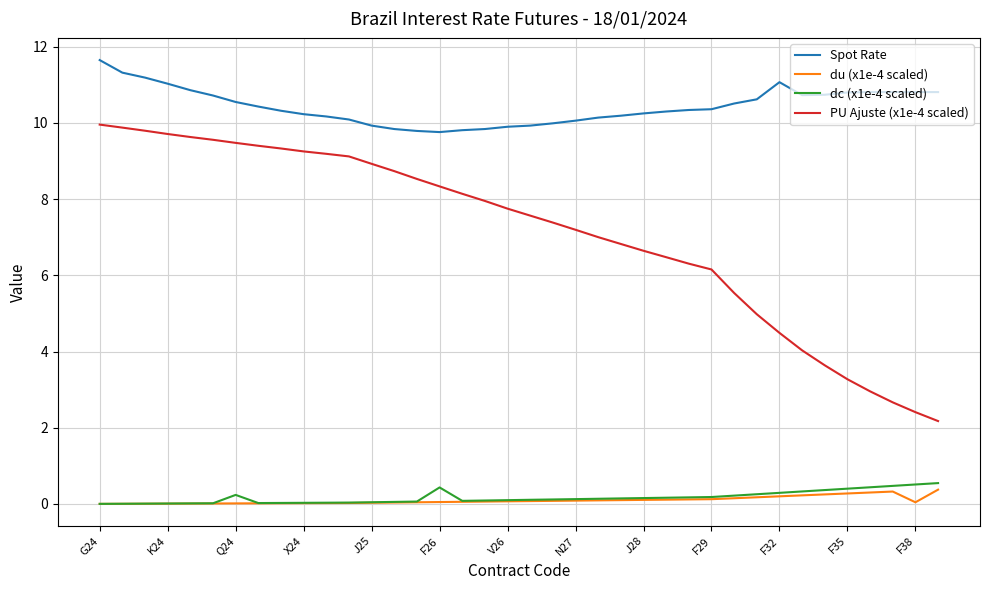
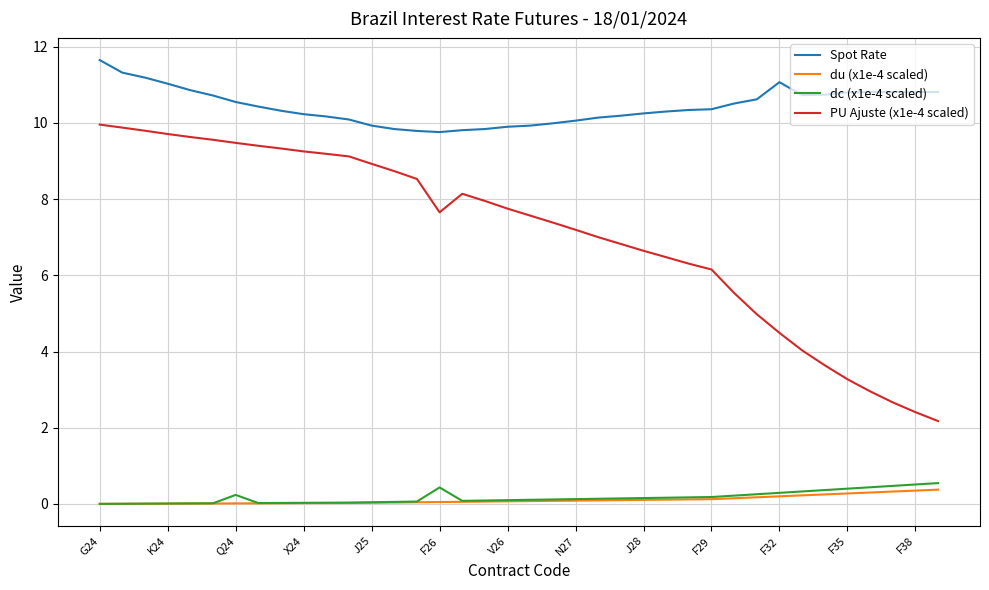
PU Ajuste (x1e-4 scaled), F26: 8.3 -> 7.7
du (x1e-4 scaled), F38: 0.0 -> 0.3
